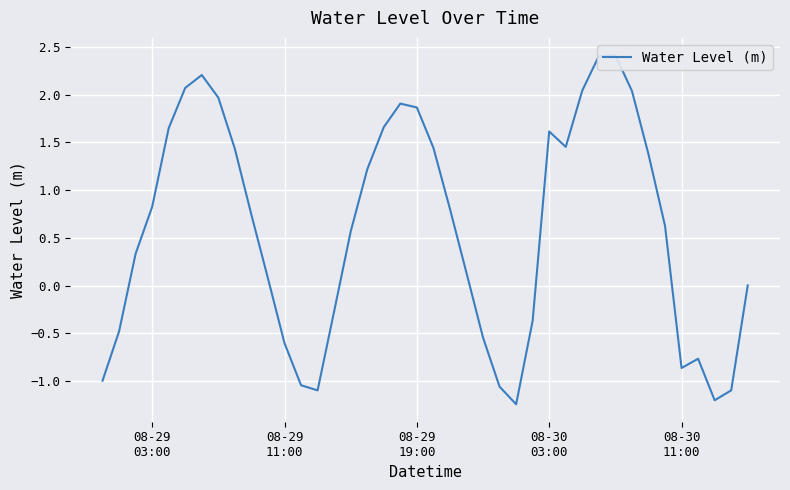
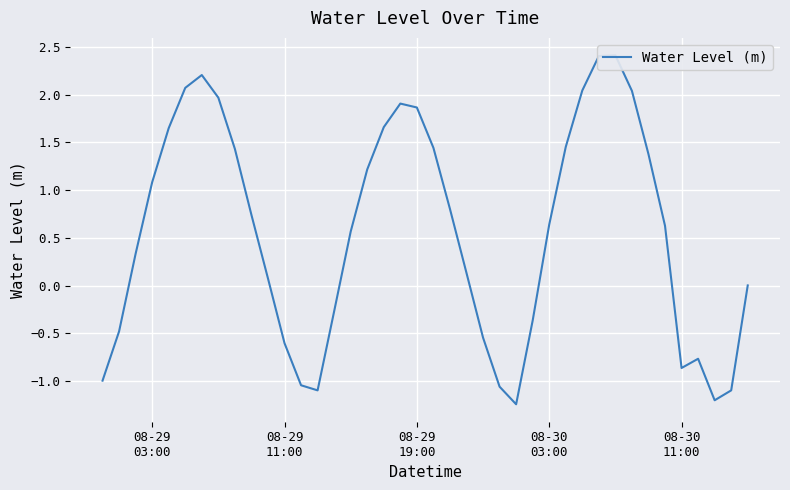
08-29 03:00: 0.8 -> 1.1
08-30 03:00: 1.6 -> 0.6
